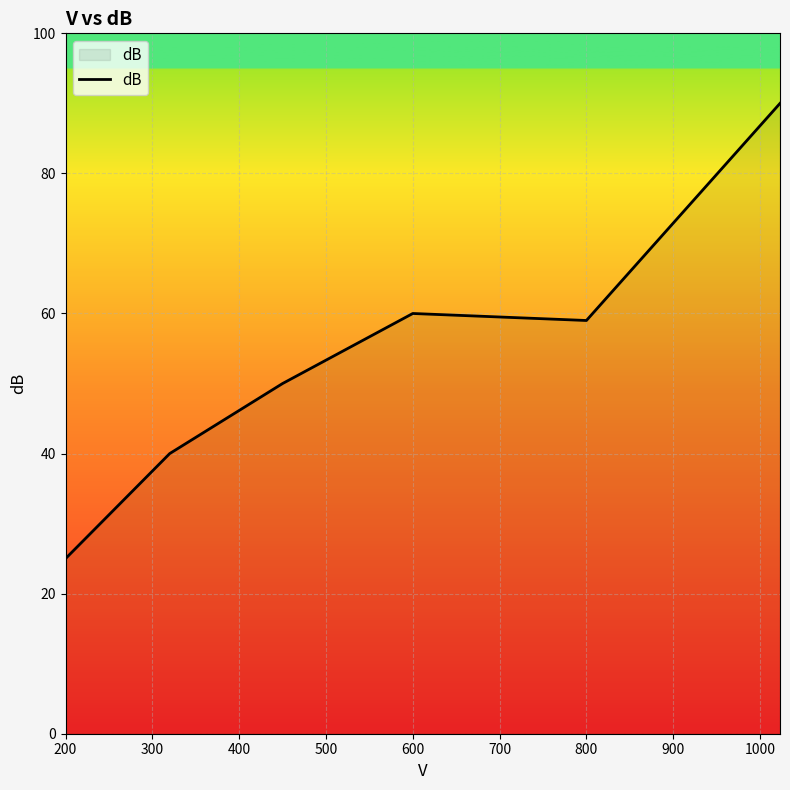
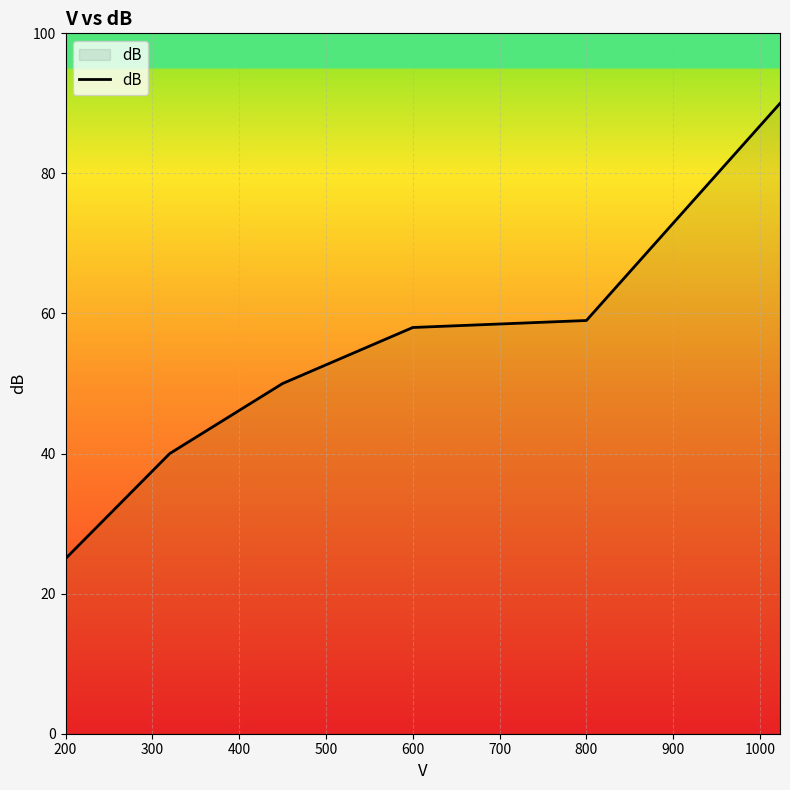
600: 60 -> 58
